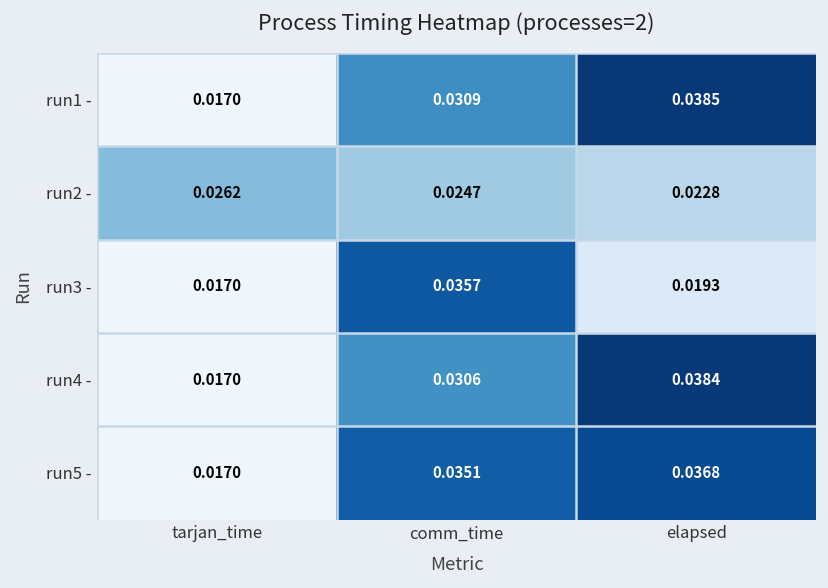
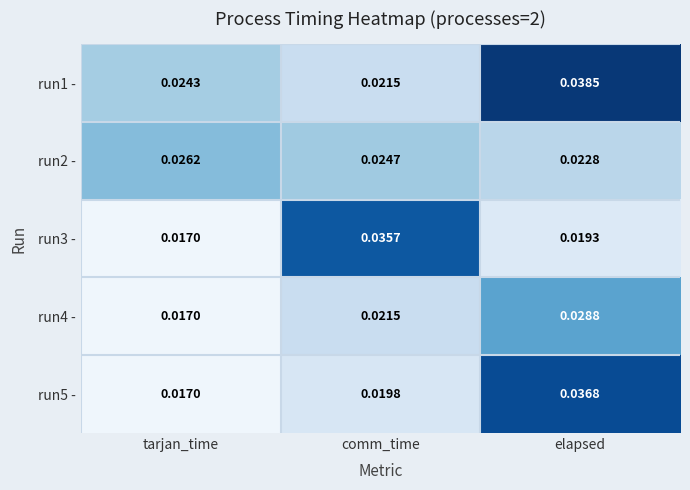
run1 -, tarjan_time: 0.0170 -> 0.0243
run1 -, comm_time: 0.0309 -> 0.0215
run4 -, comm_time: 0.0306 -> 0.0215
run4 -, elapsed: 0.0384 -> 0.0288
run5 -, comm_time: 0.0351 -> 0.0198
